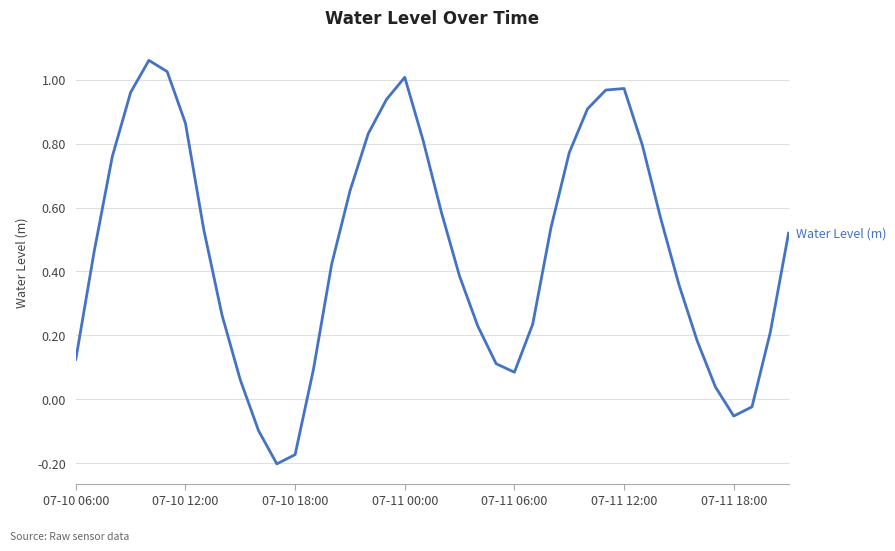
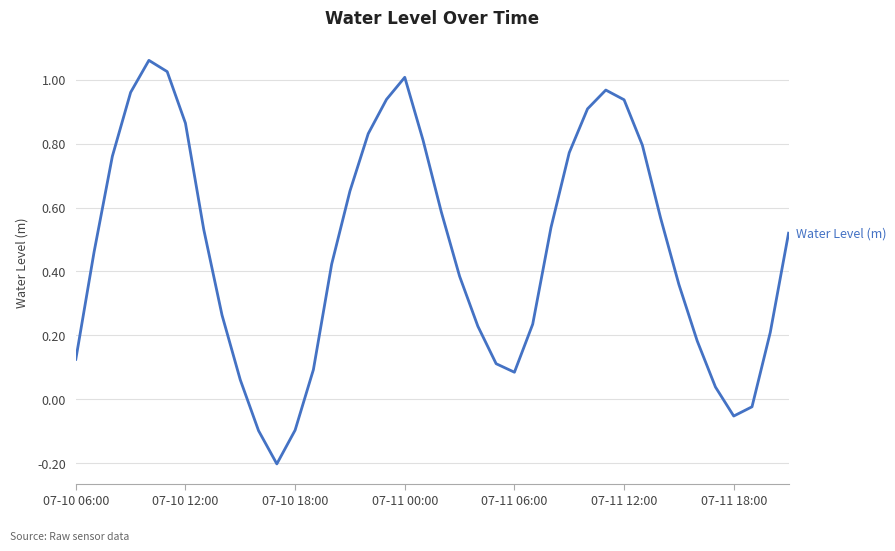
07-10 18:00: -0.17 -> -0.10
07-11 12:00: 0.97 -> 0.94
